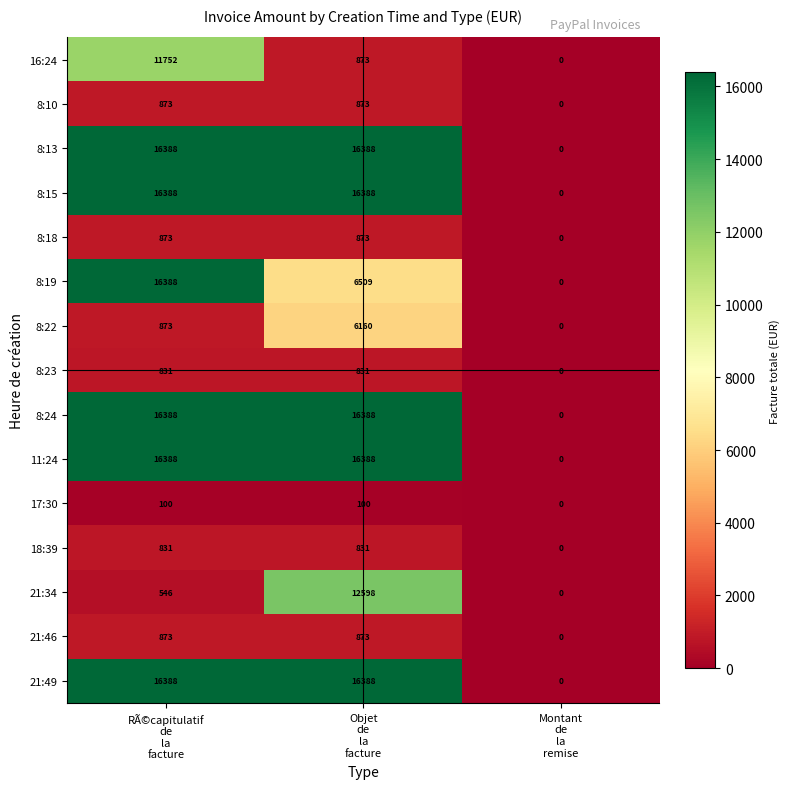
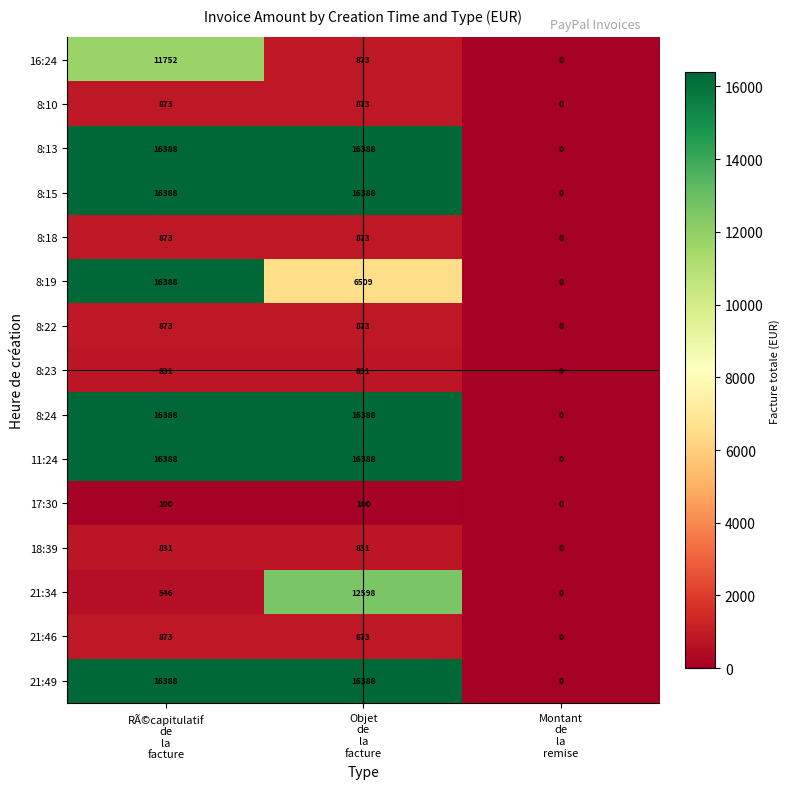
8:22, Objet de la facture: 6160 -> 873
